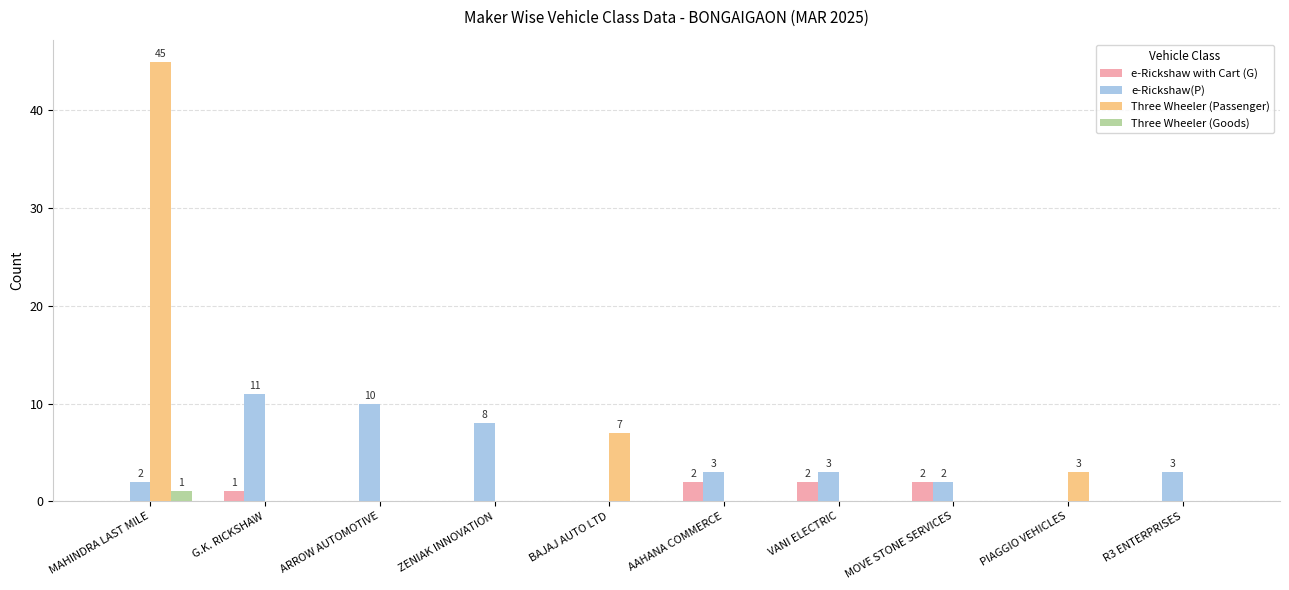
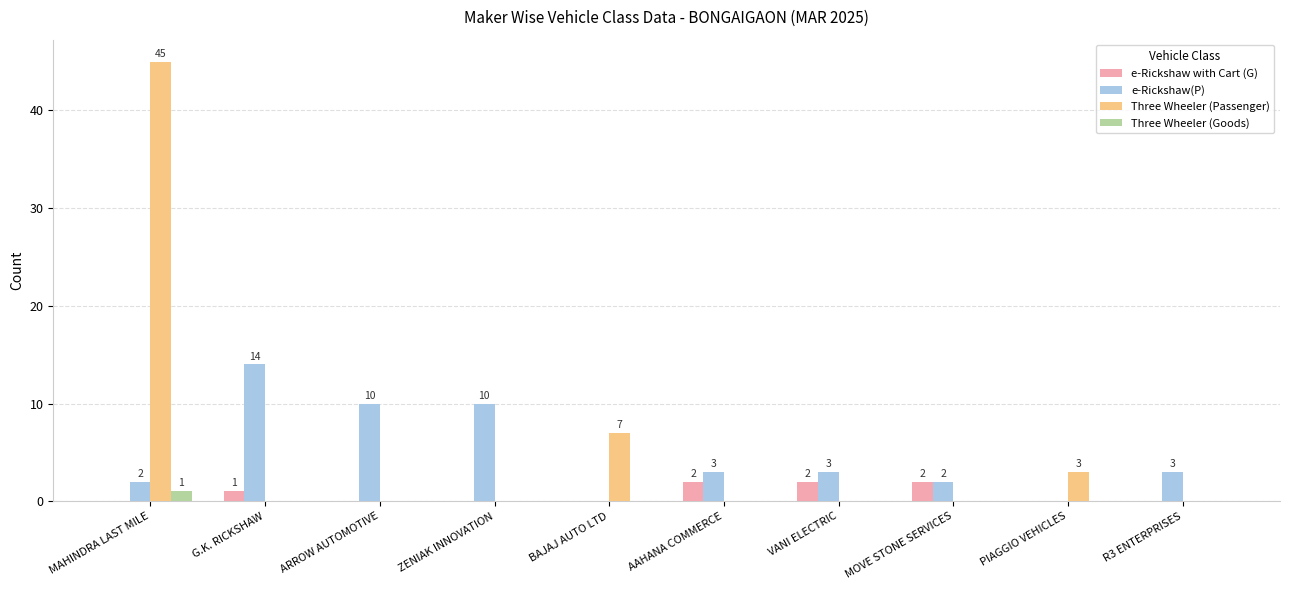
e-Rickshaw(P), G.K. RICKSHAW: 11 -> 14
e-Rickshaw(P), ZENIAK INNOVATION: 8 -> 10
